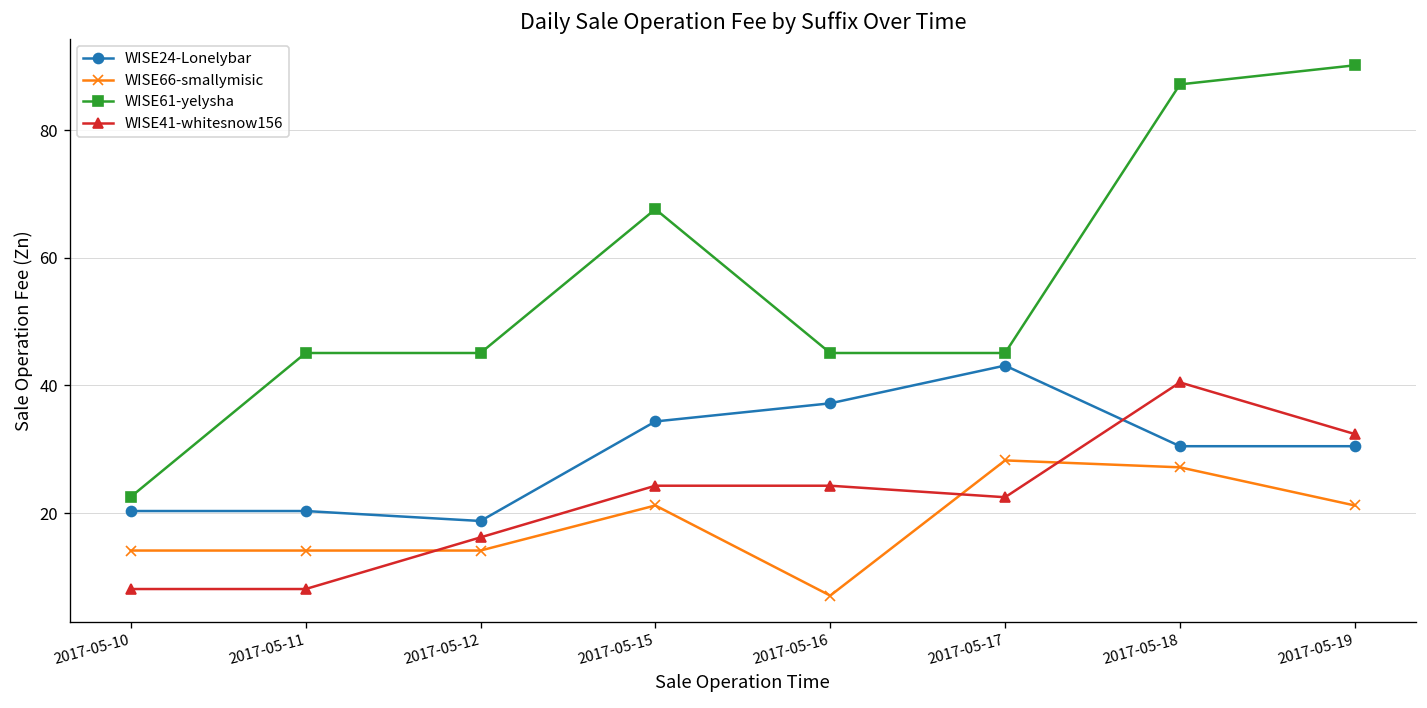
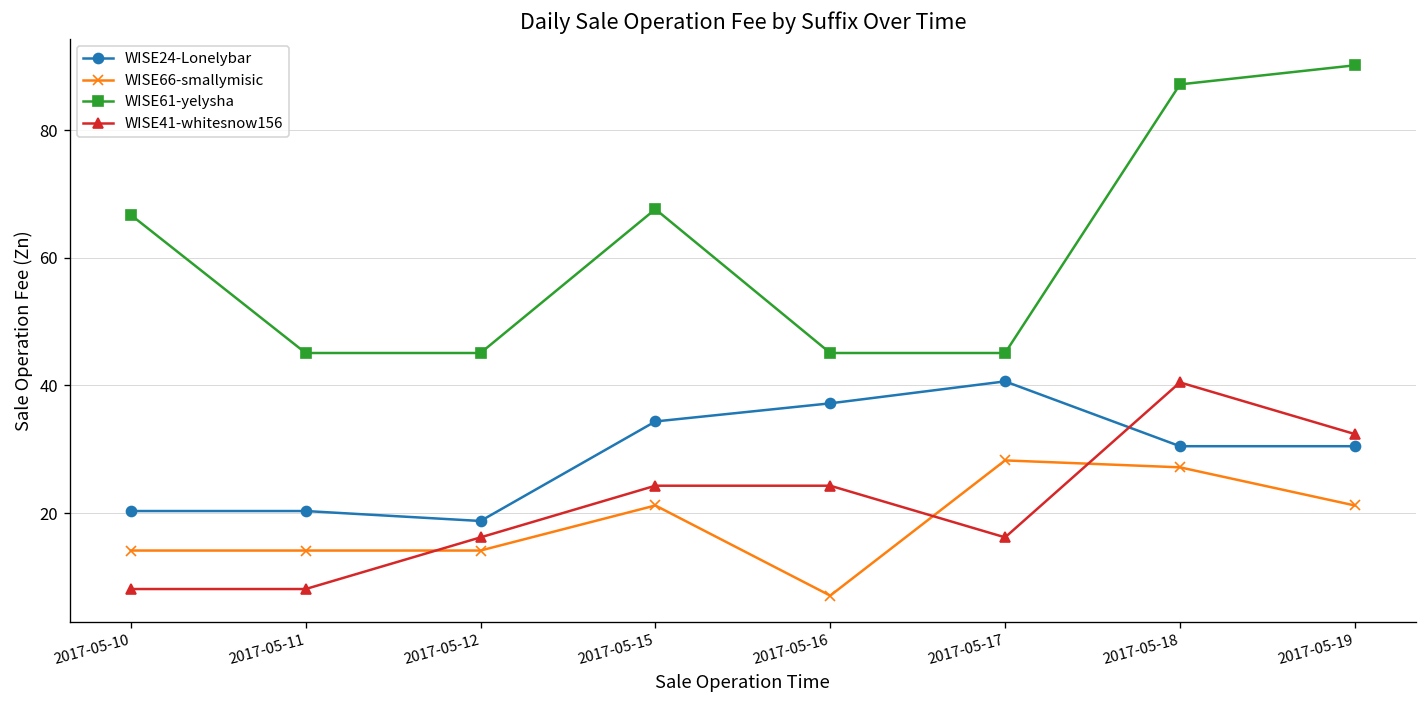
WISE61-yelysha, 2017-05-10: 23 -> 67
WISE24-Lonelybar, 2017-05-17: 43 -> 41
WISE41-whitesnow156, 2017-05-17: 22 -> 16
